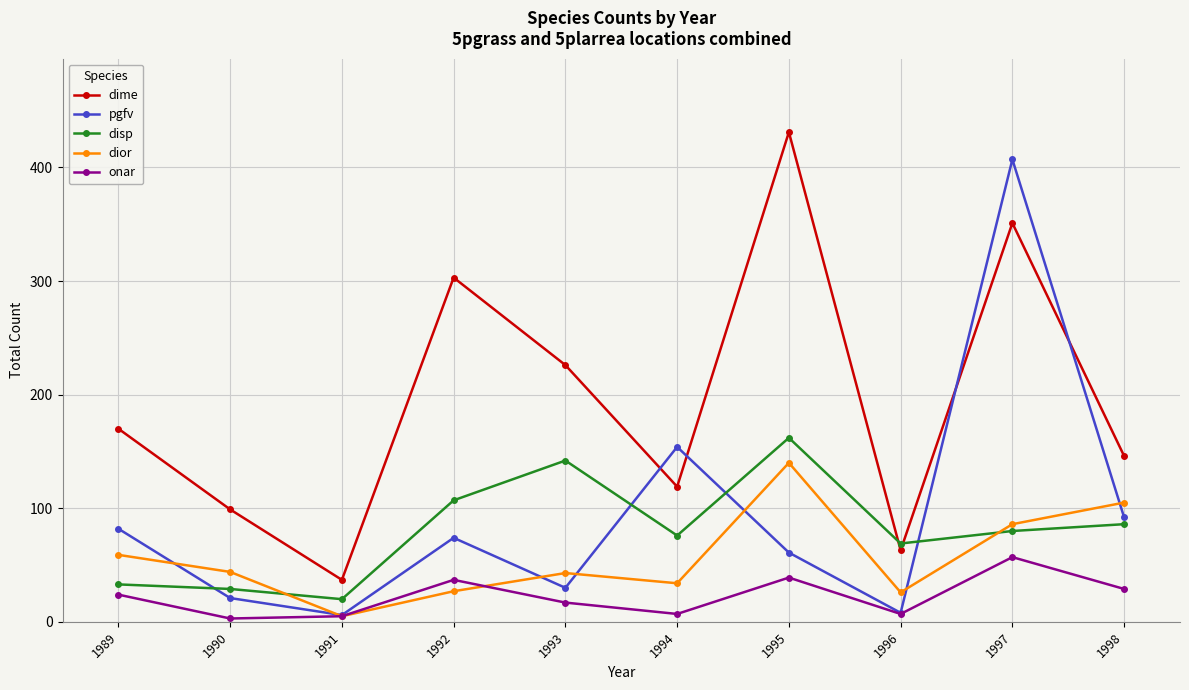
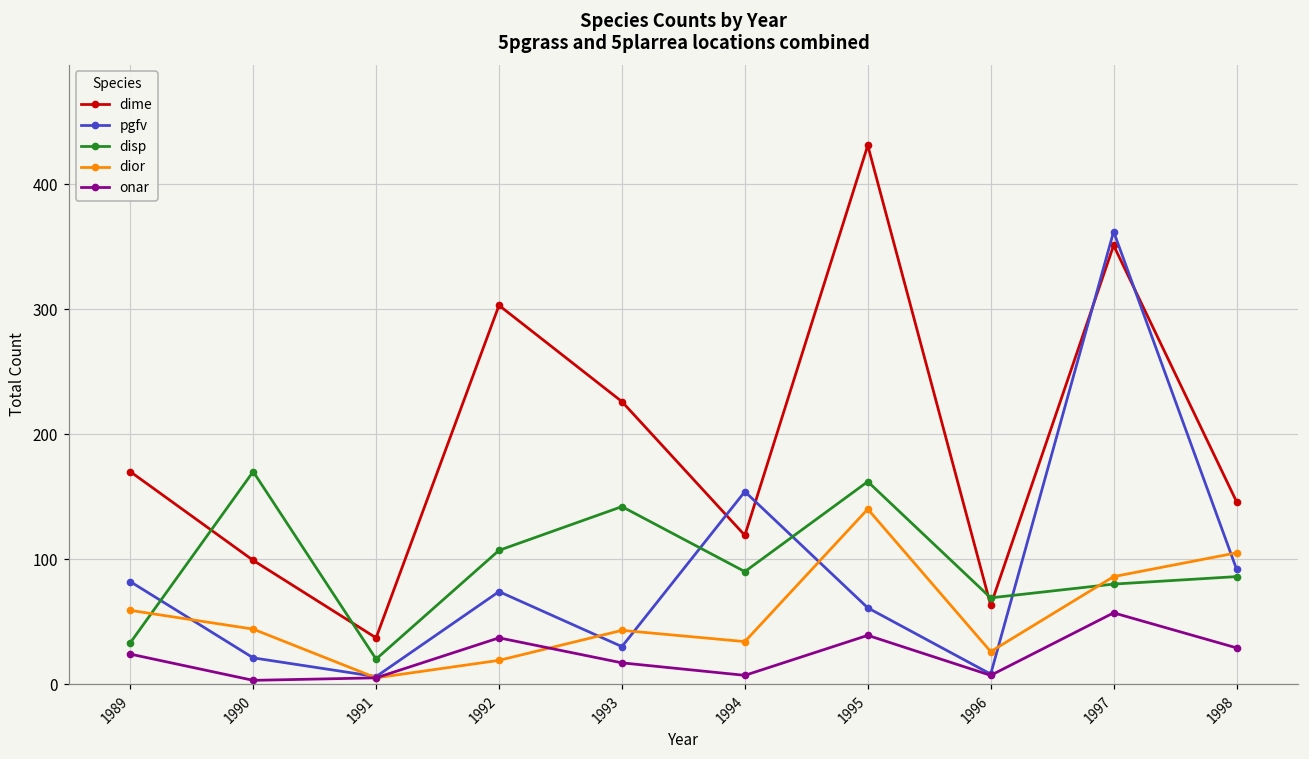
disp, 1990: 29 -> 170
dior, 1992: 27 -> 19
disp, 1994: 76 -> 90
pgfv, 1997: 407 -> 362
